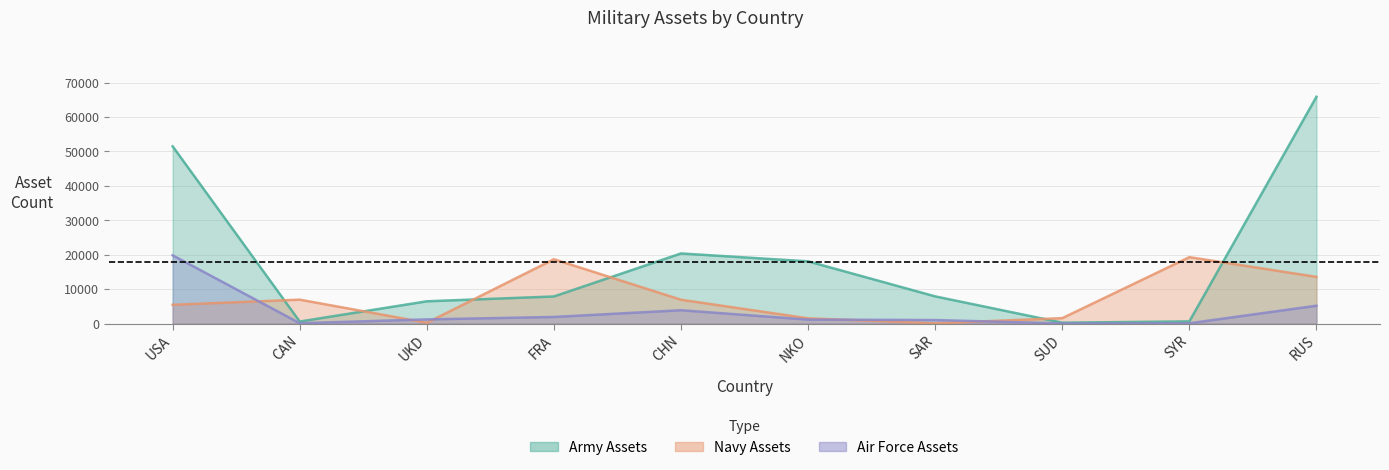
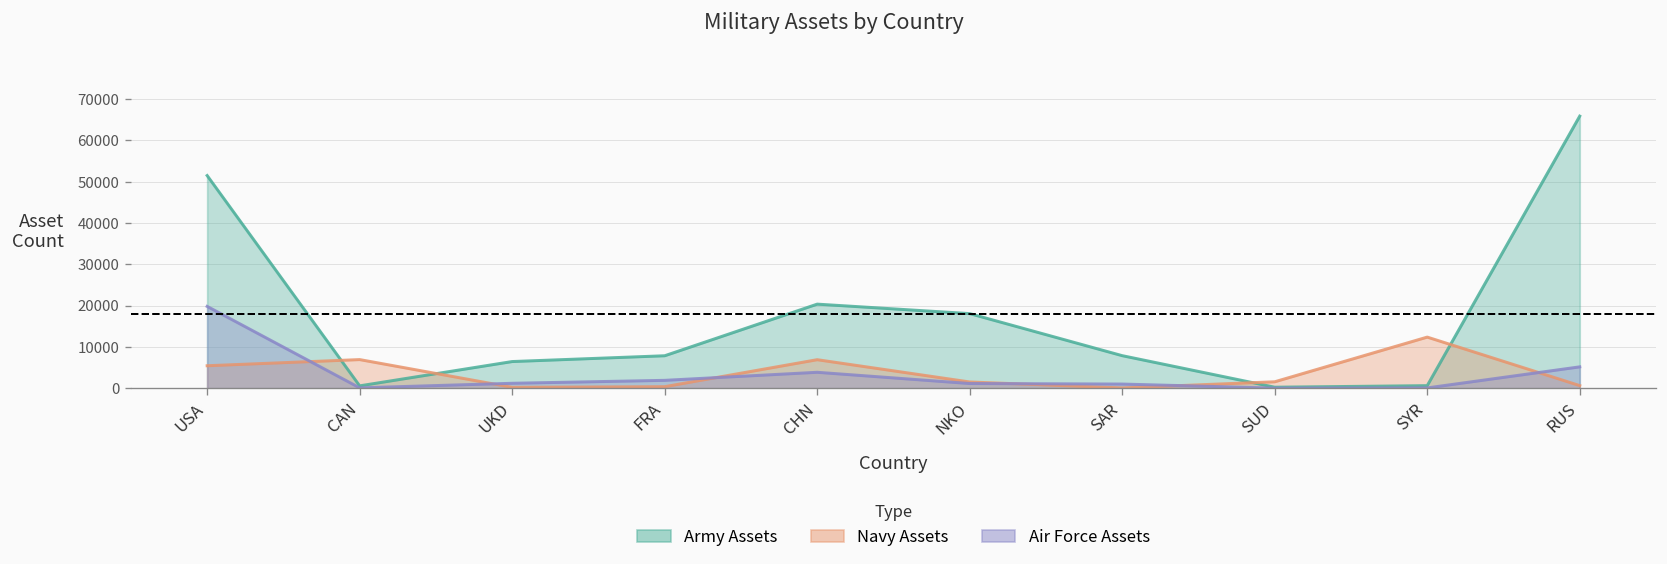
Navy Assets, FRA: 19000 -> 0
Navy Assets, SYR: 19000 -> 12000
Navy Assets, RUS: 14000 -> 1000
